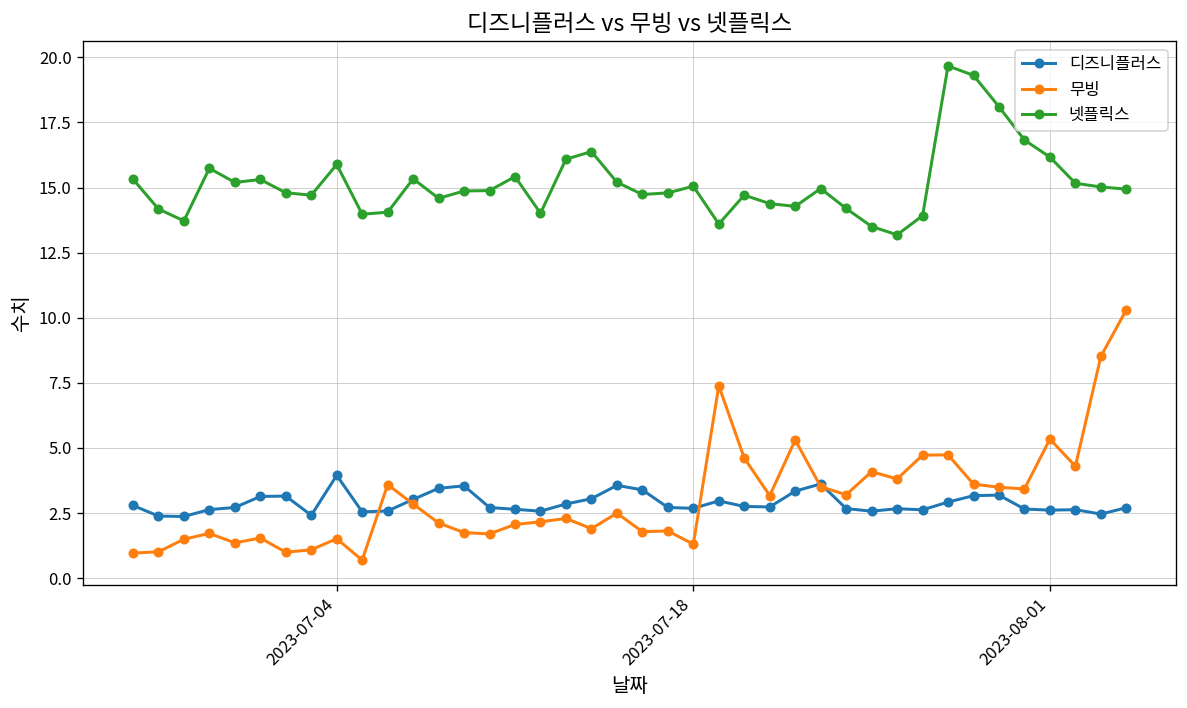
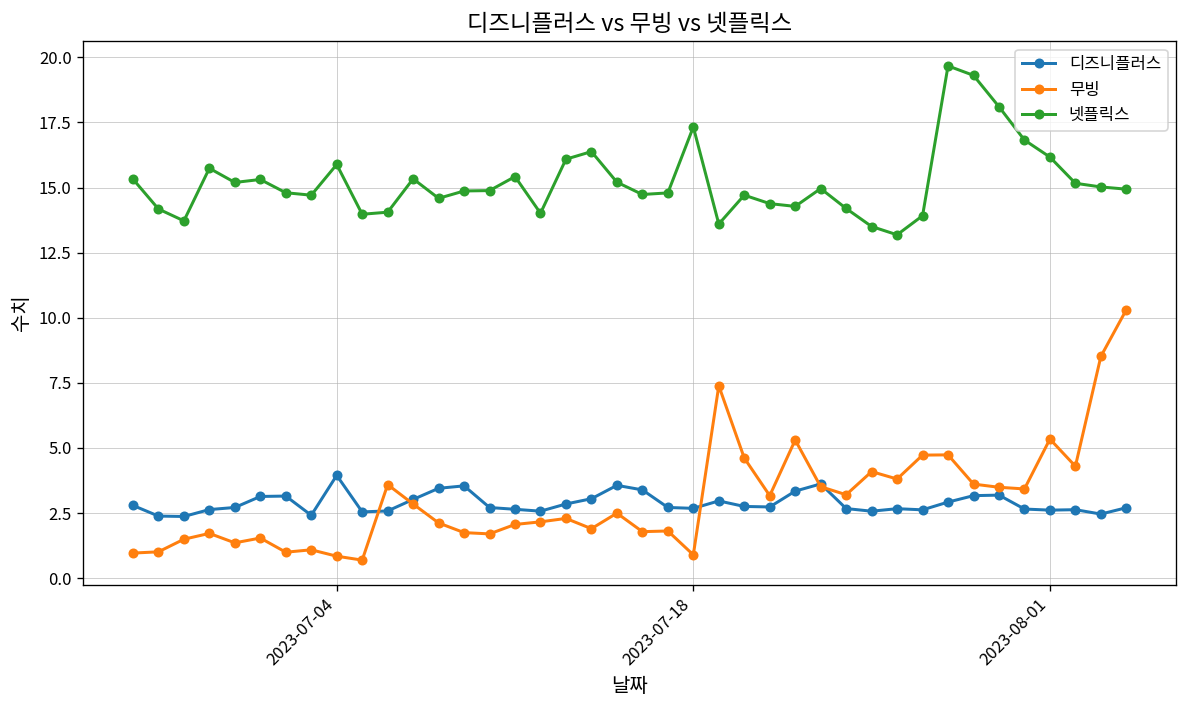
무빙, 2023-07-04: 1.5 -> 0.8
무빙, 2023-07-18: 1.3 -> 0.9
넷플릭스, 2023-07-18: 15.1 -> 17.3
